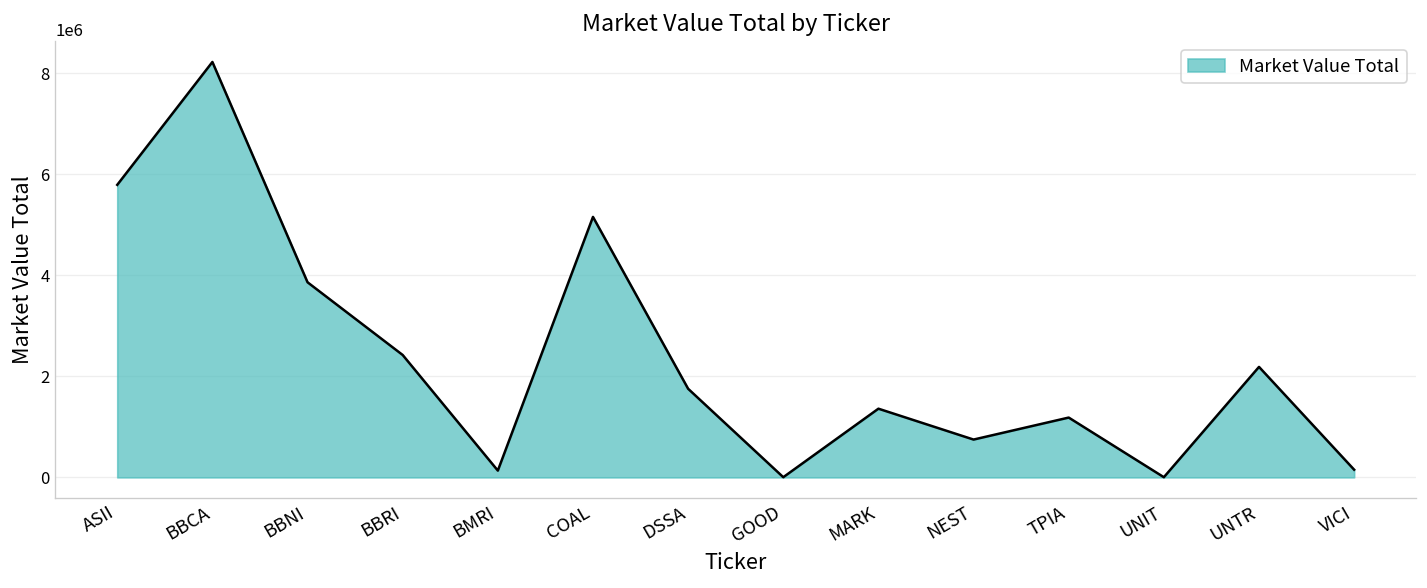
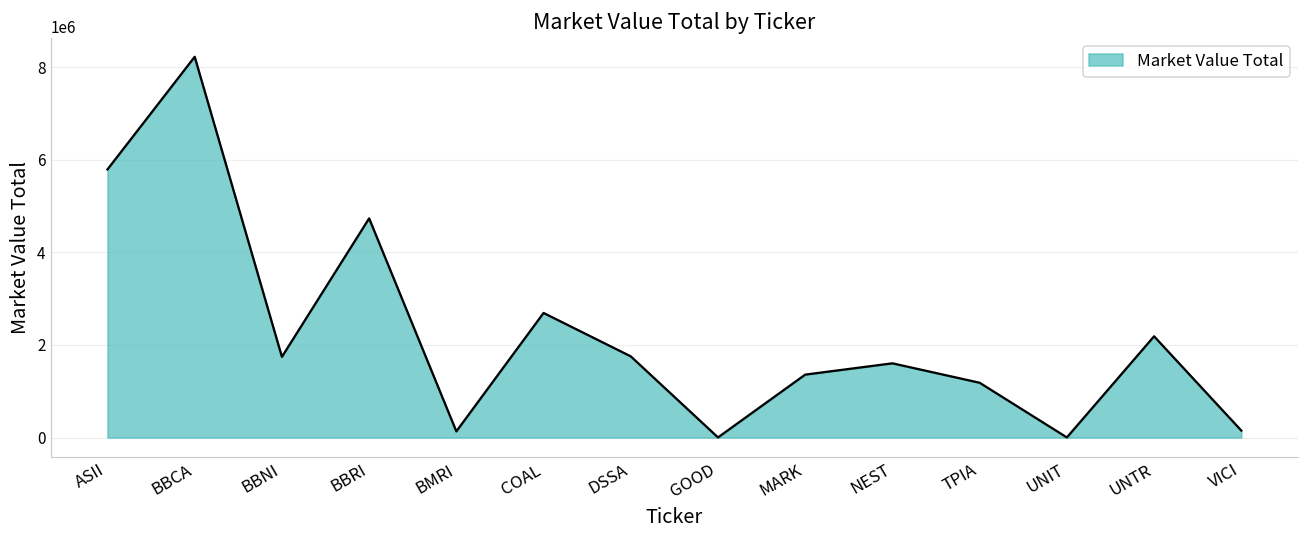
BBNI: 3900000 -> 1700000
BBRI: 2400000 -> 4700000
COAL: 5200000 -> 2700000
NEST: 700000 -> 1600000
